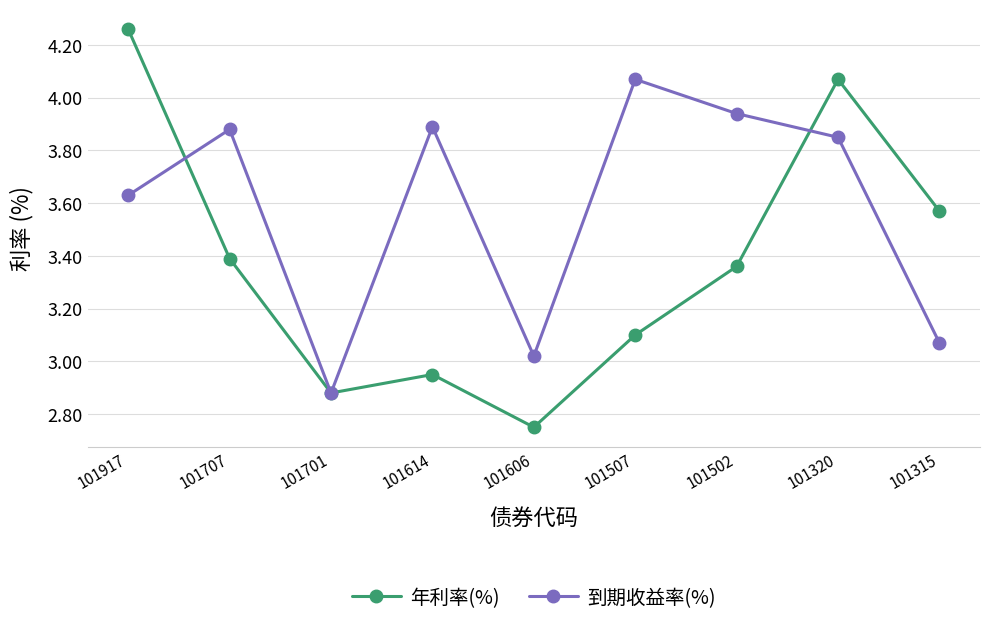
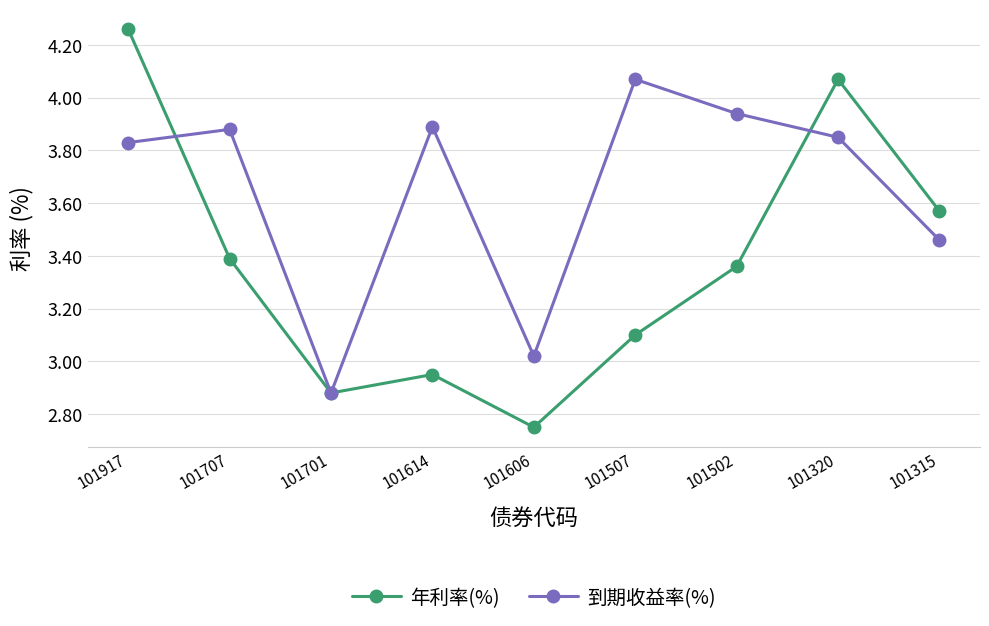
到期收益率(%), 101917: 3.63 -> 3.83
到期收益率(%), 101315: 3.07 -> 3.46
